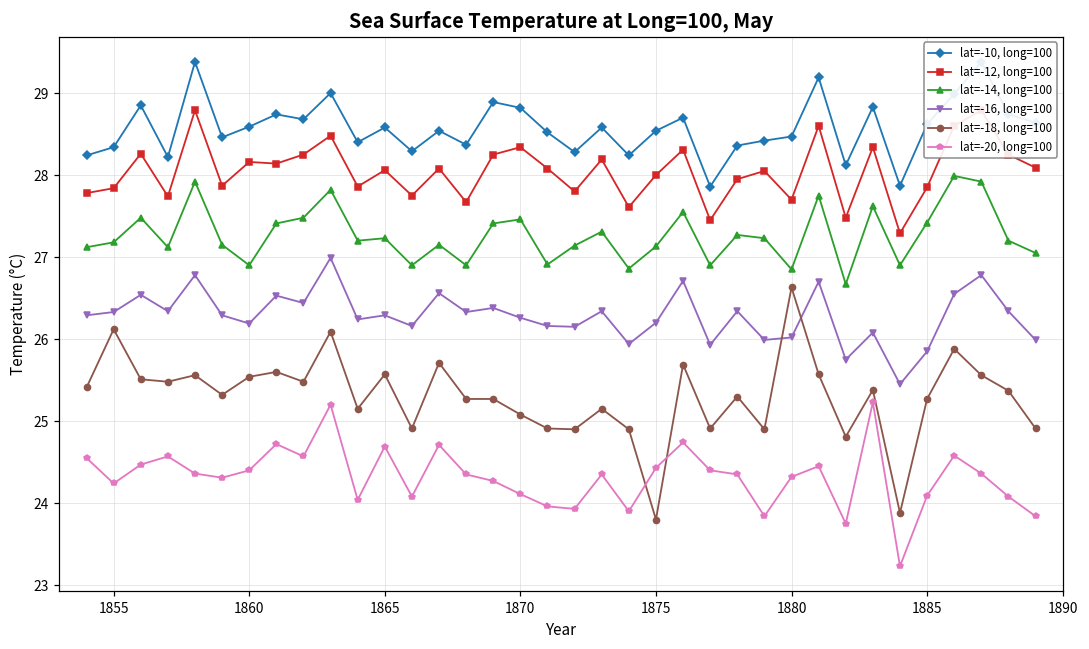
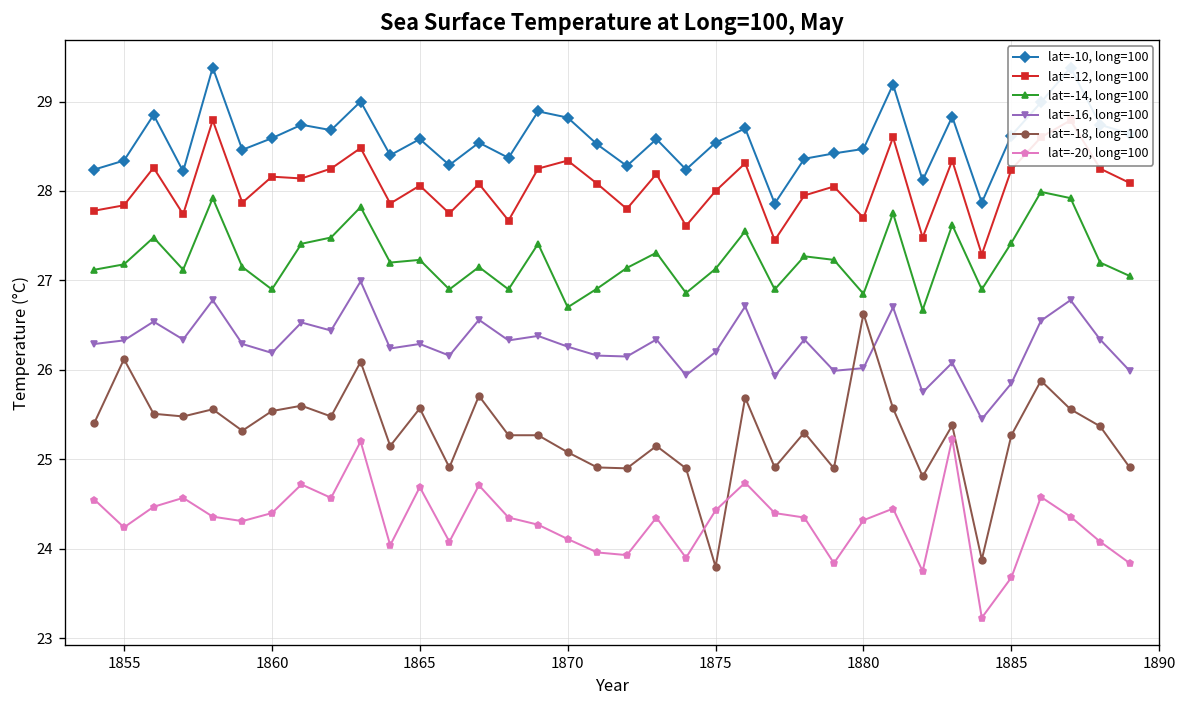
lat=-14, long=100, 1870: 27.5 -> 26.7
lat=-12, long=100, 1885: 27.9 -> 28.2
lat=-20, long=100, 1885: 24.1 -> 23.7
